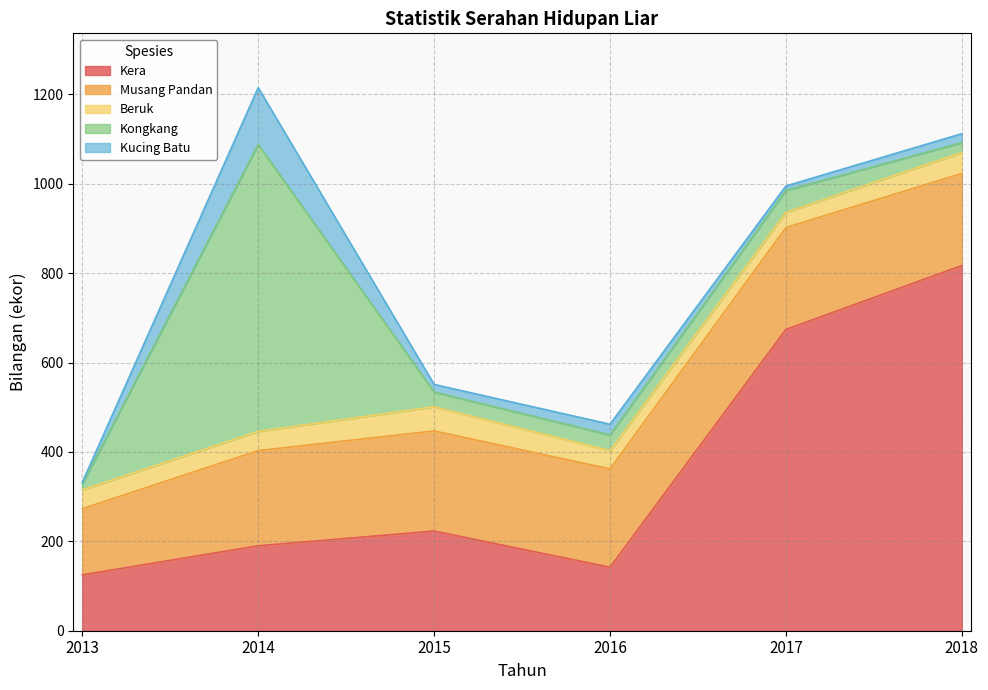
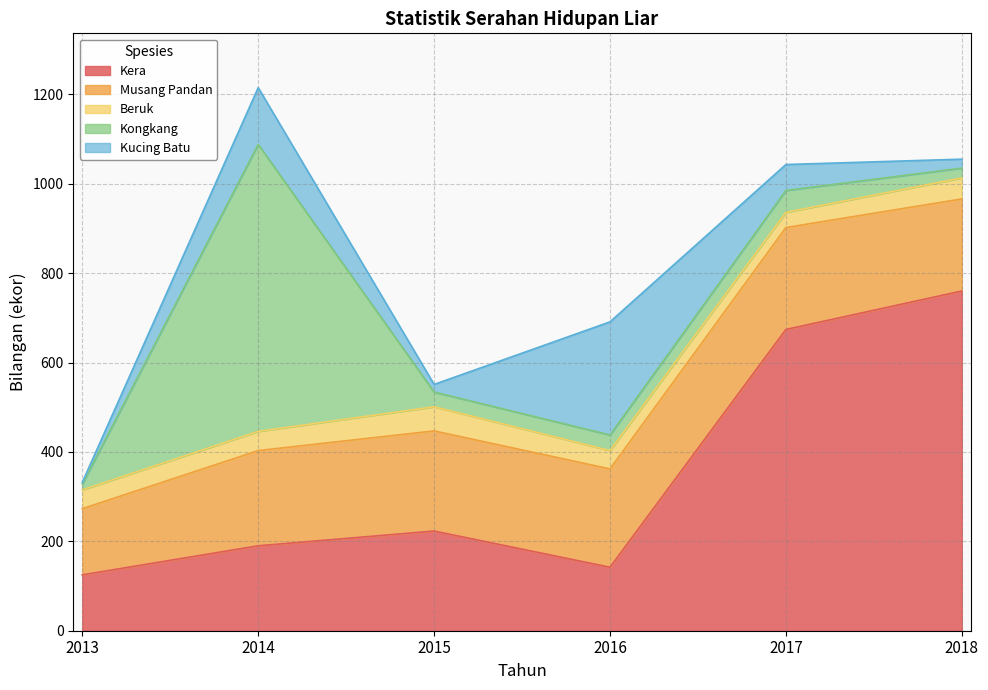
Kucing Batu, 2016: 20 -> 250
Kucing Batu, 2017: 10 -> 60
Kera, 2018: 820 -> 760
